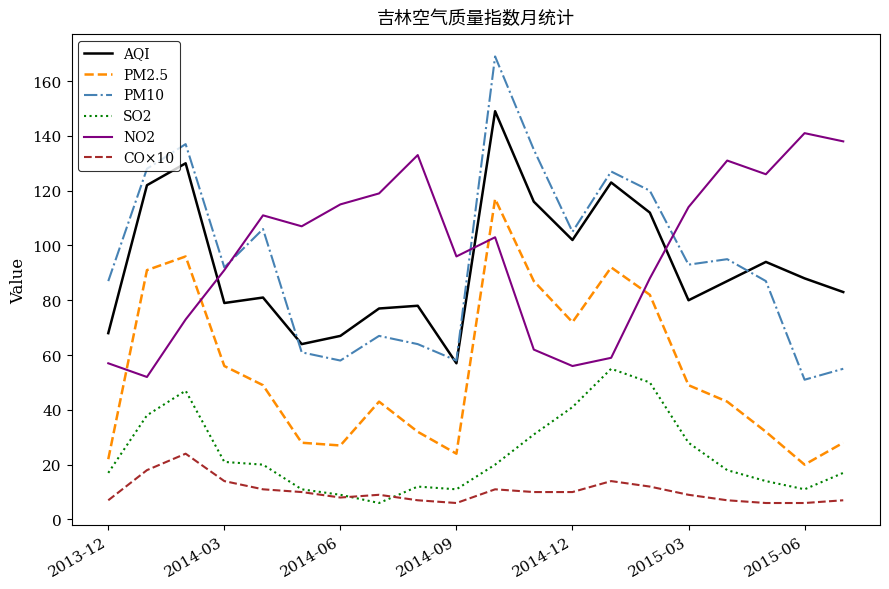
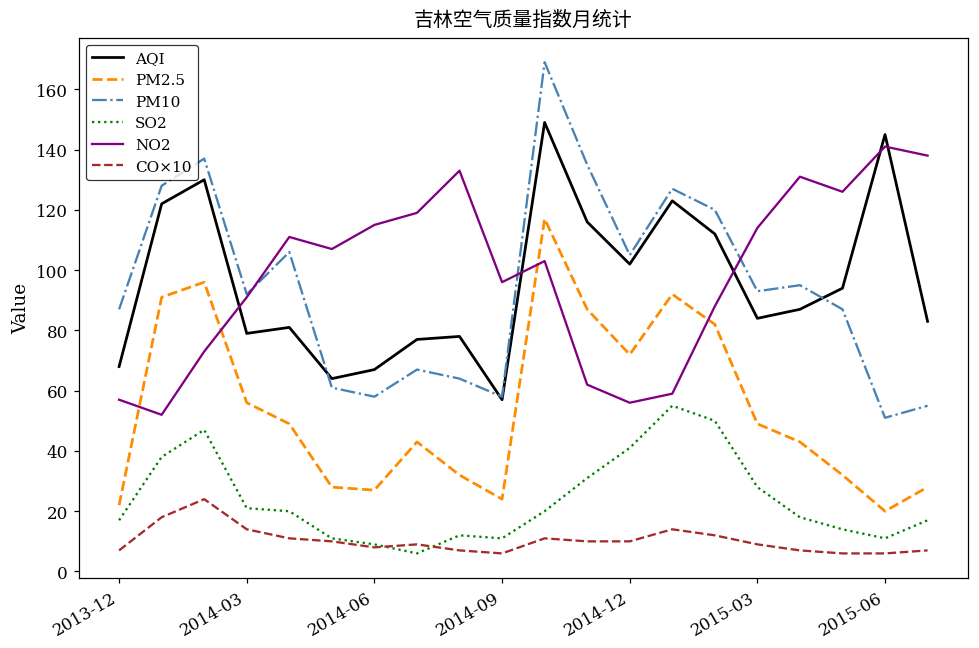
AQI, 2015-03: 80 -> 84
AQI, 2015-06: 88 -> 145
